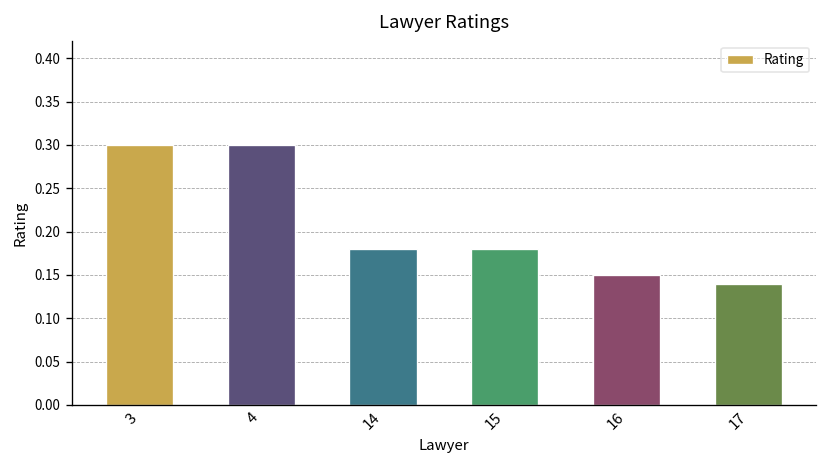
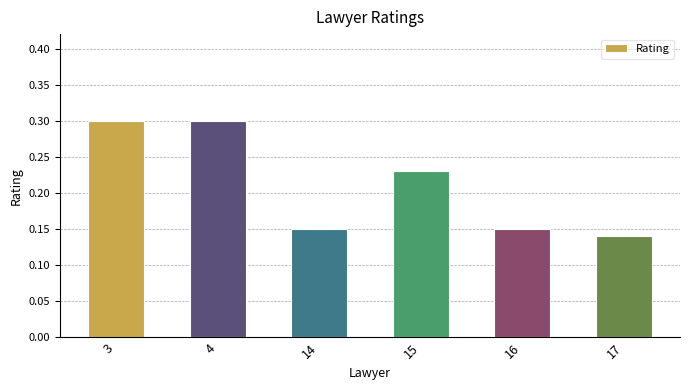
14: 0.18 -> 0.15
15: 0.18 -> 0.23
